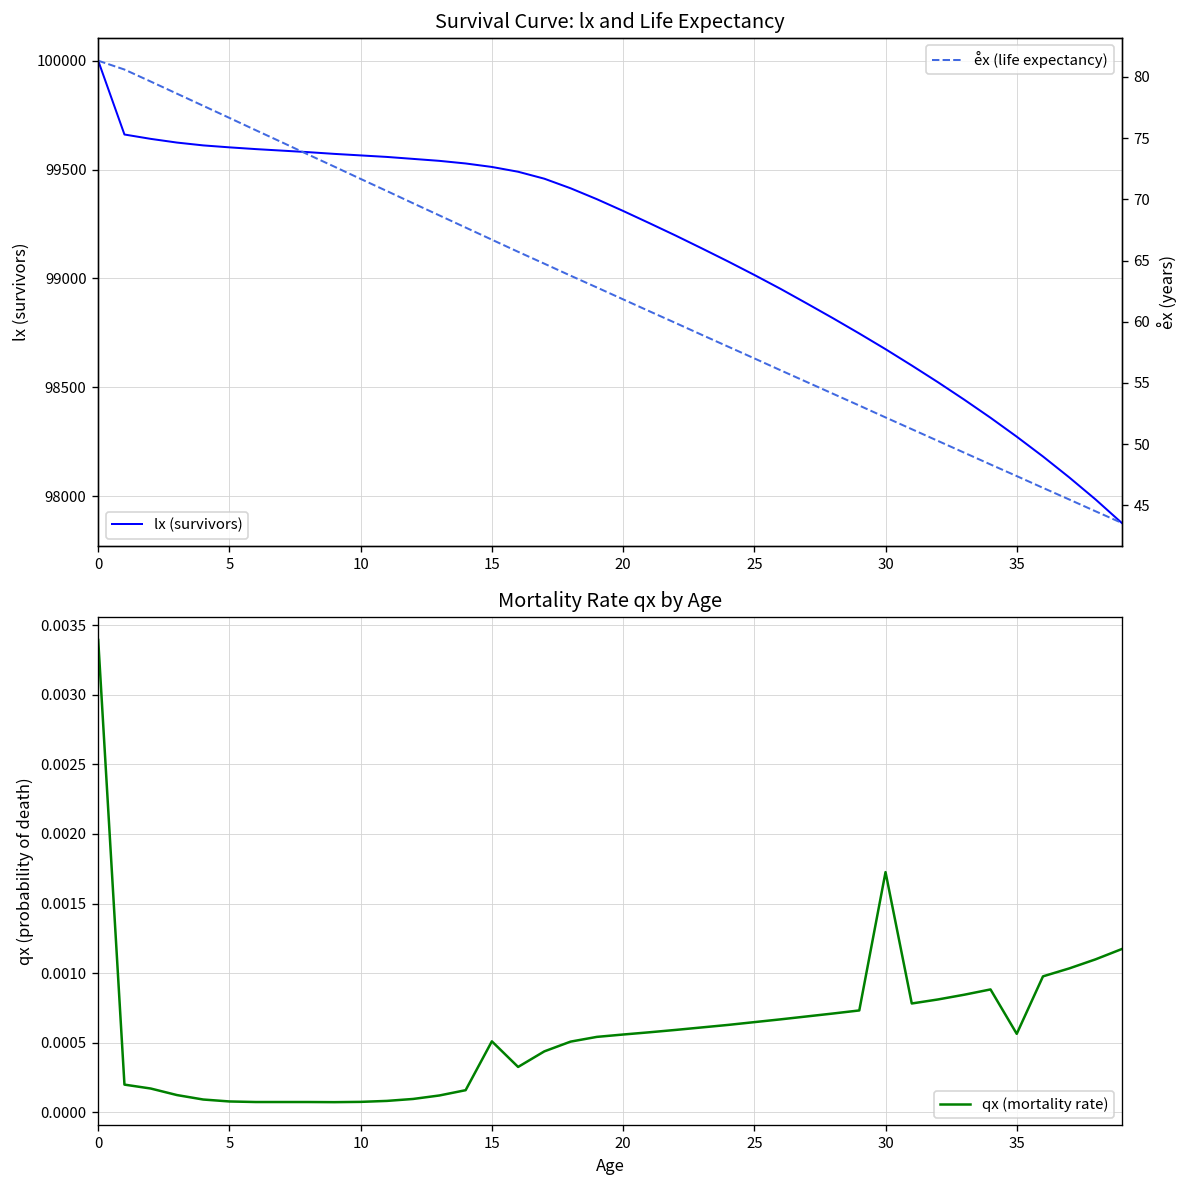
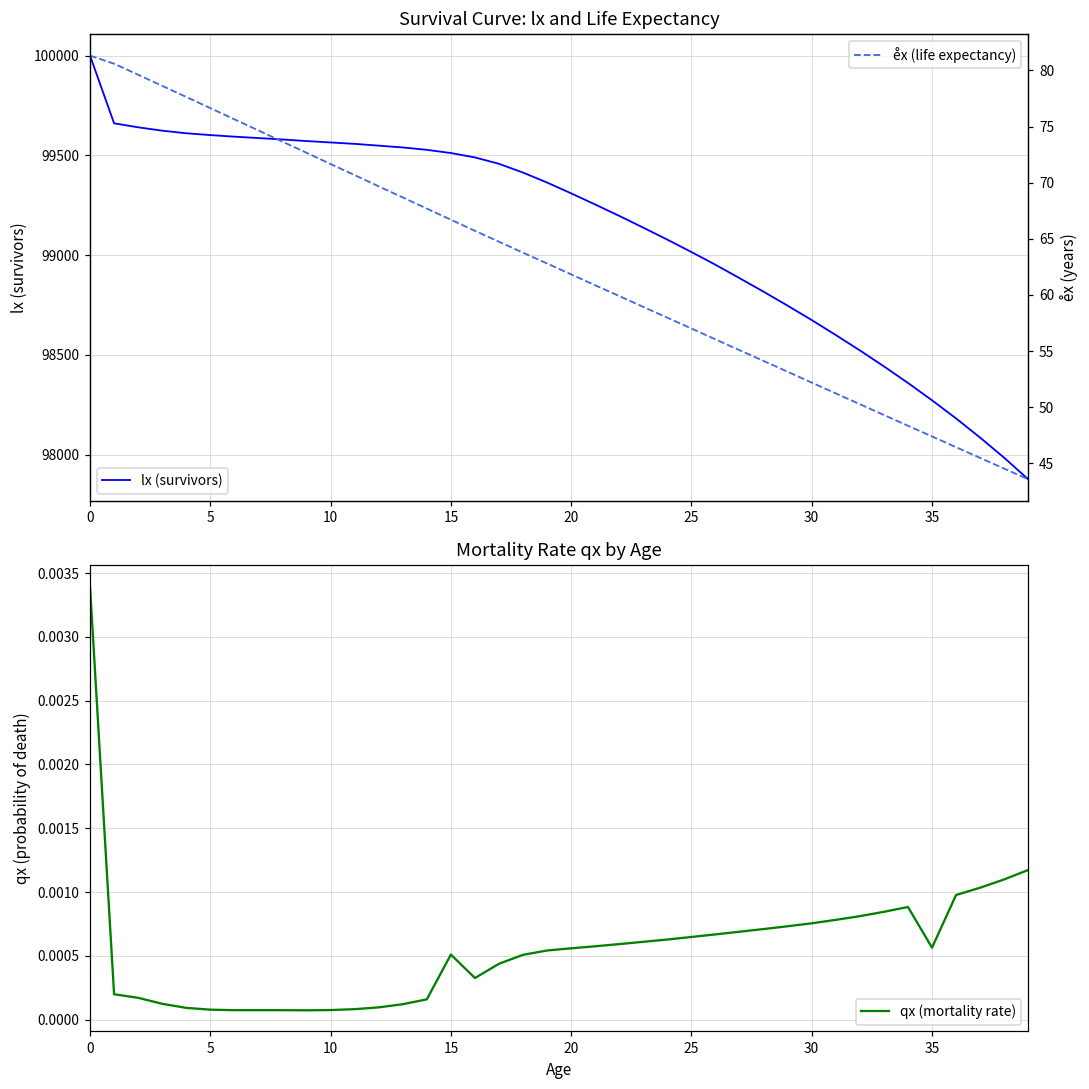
Mortality Rate qx by Age, 30: 0.00173 -> 0.00076
